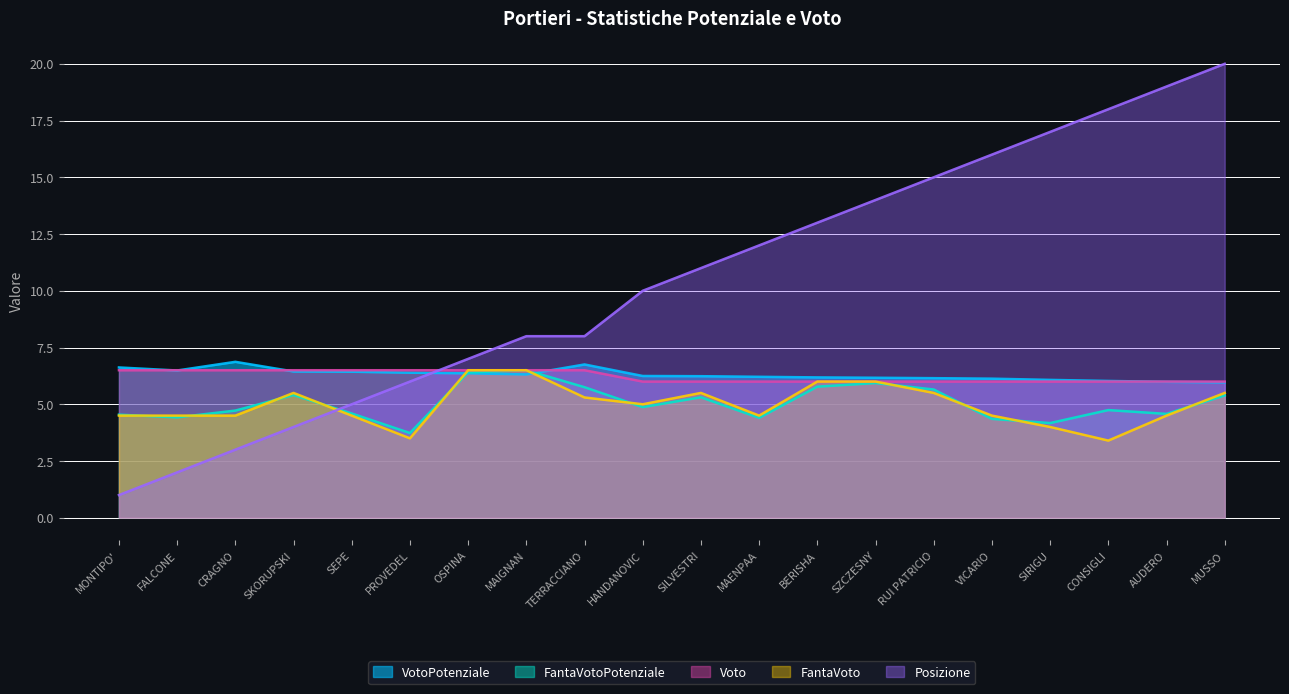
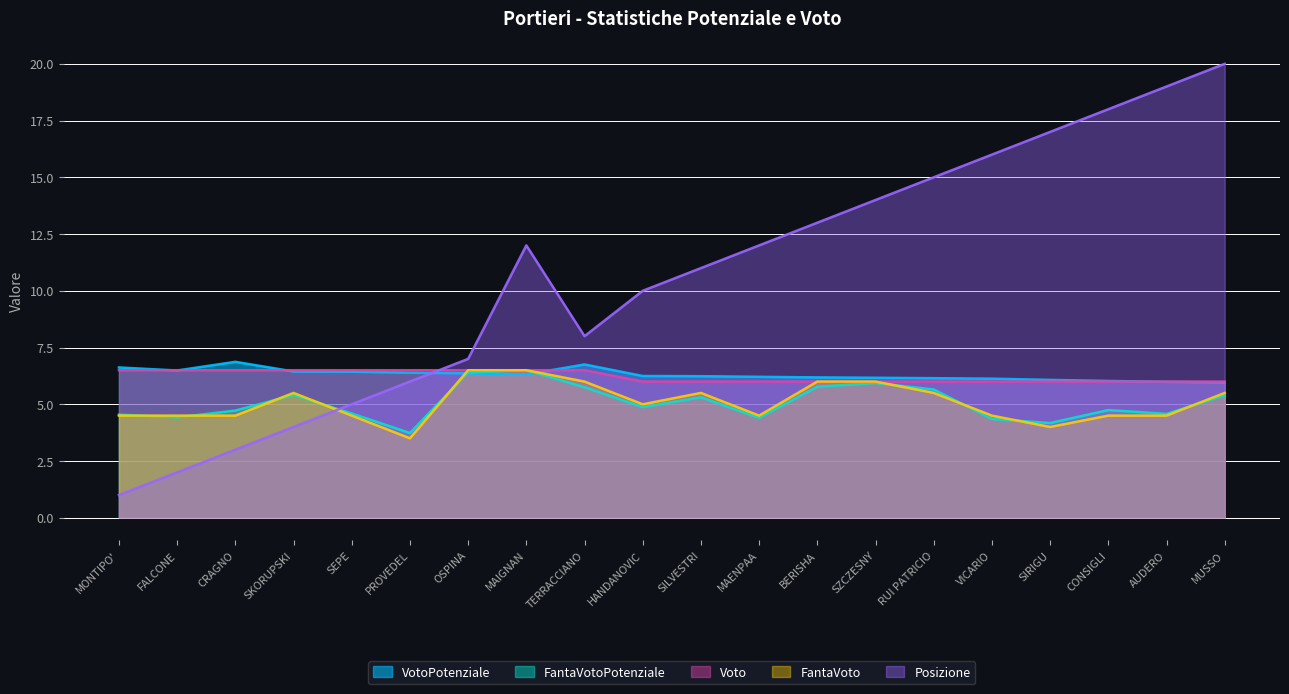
Posizione, MAIGNAN: 8 -> 12
FantaVoto, TERRACCIANO: 5.3 -> 6.0
FantaVoto, CONSIGLI: 3.4 -> 4.5
